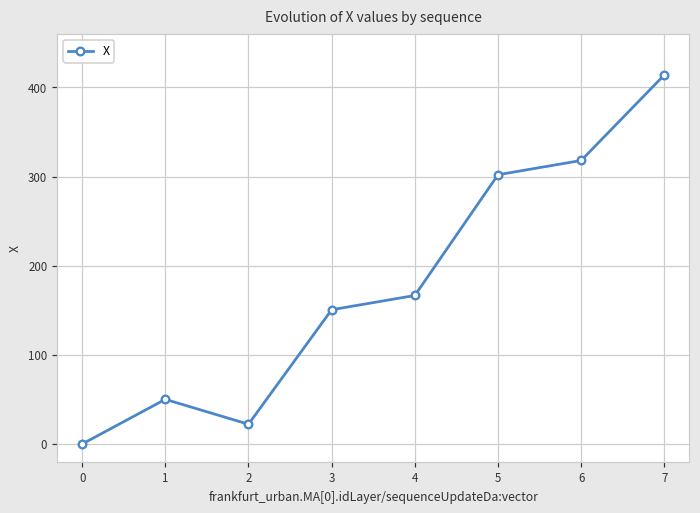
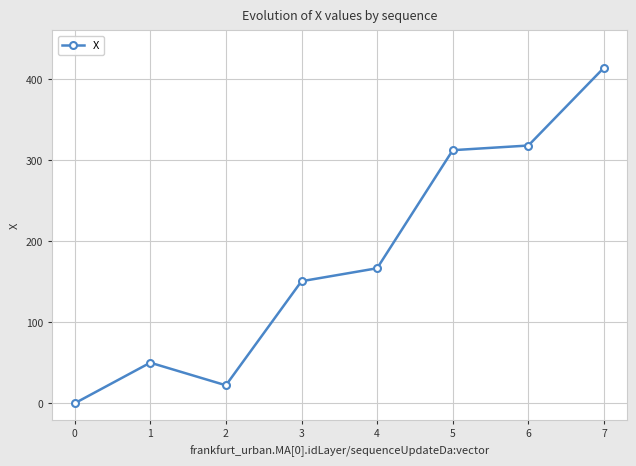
5: 300 -> 310
